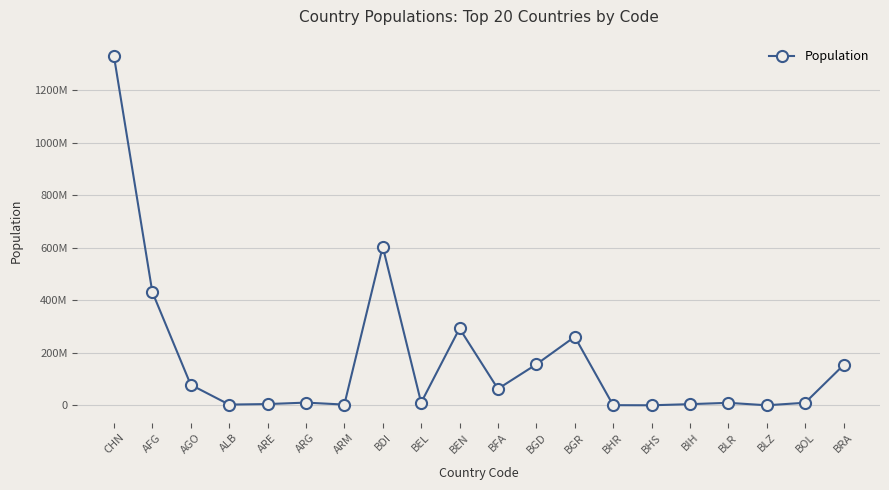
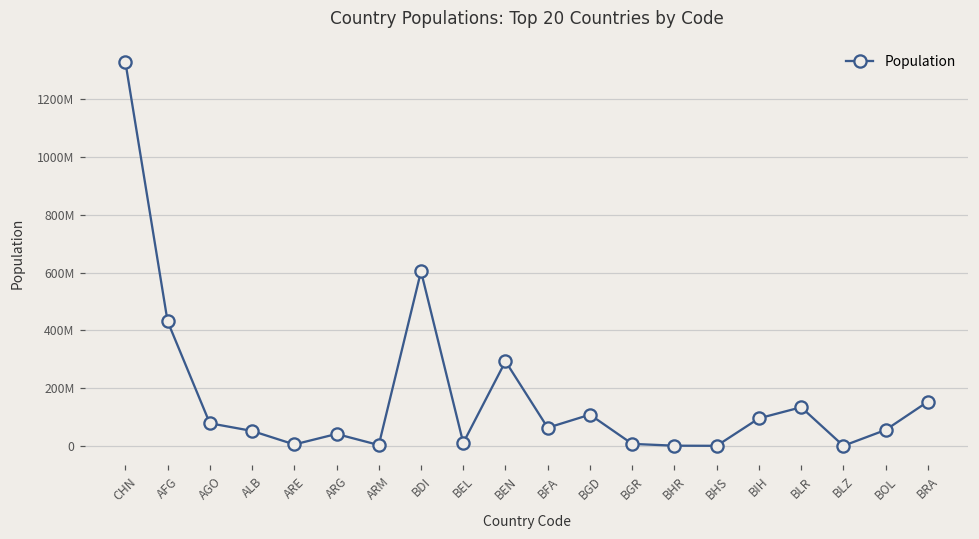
ALB: 0 -> 50000000
ARG: 10000000 -> 40000000
BGD: 160000000 -> 110000000
BGR: 260000000 -> 10000000
BIH: 0 -> 100000000
BLR: 10000000 -> 130000000
BOL: 10000000 -> 60000000
